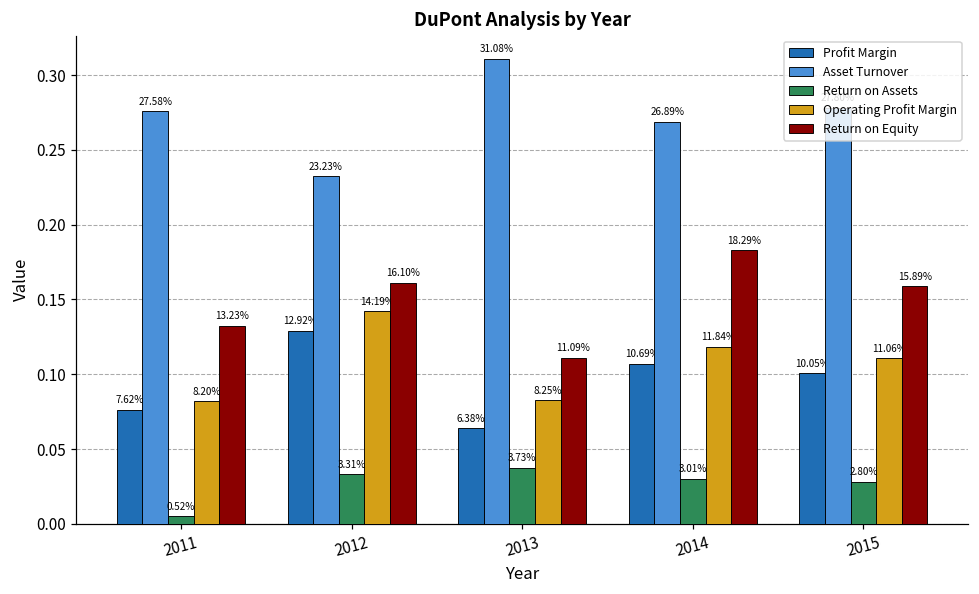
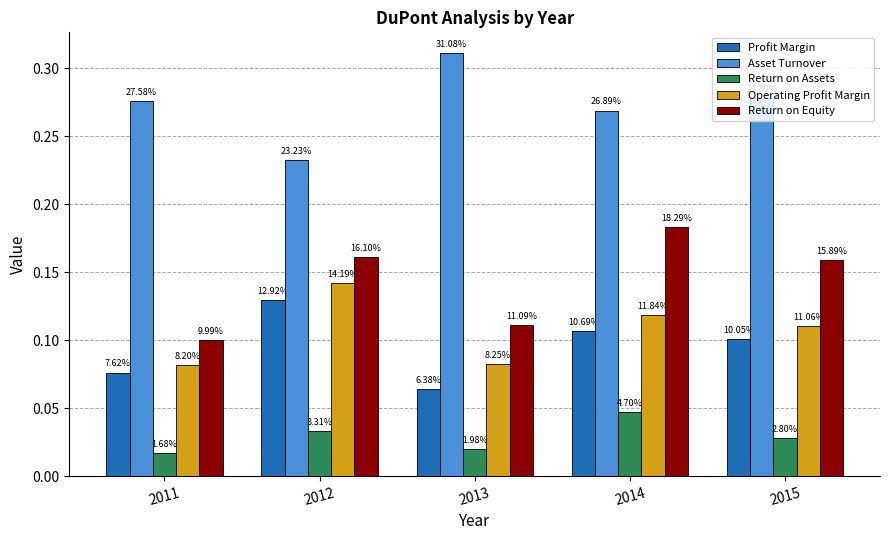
Return on Assets, 2011: 0.52% -> 1.68%
Return on Equity, 2011: 13.23% -> 9.99%
Return on Assets, 2013: 3.73% -> 1.98%
Return on Assets, 2014: 3.01% -> 4.70%
